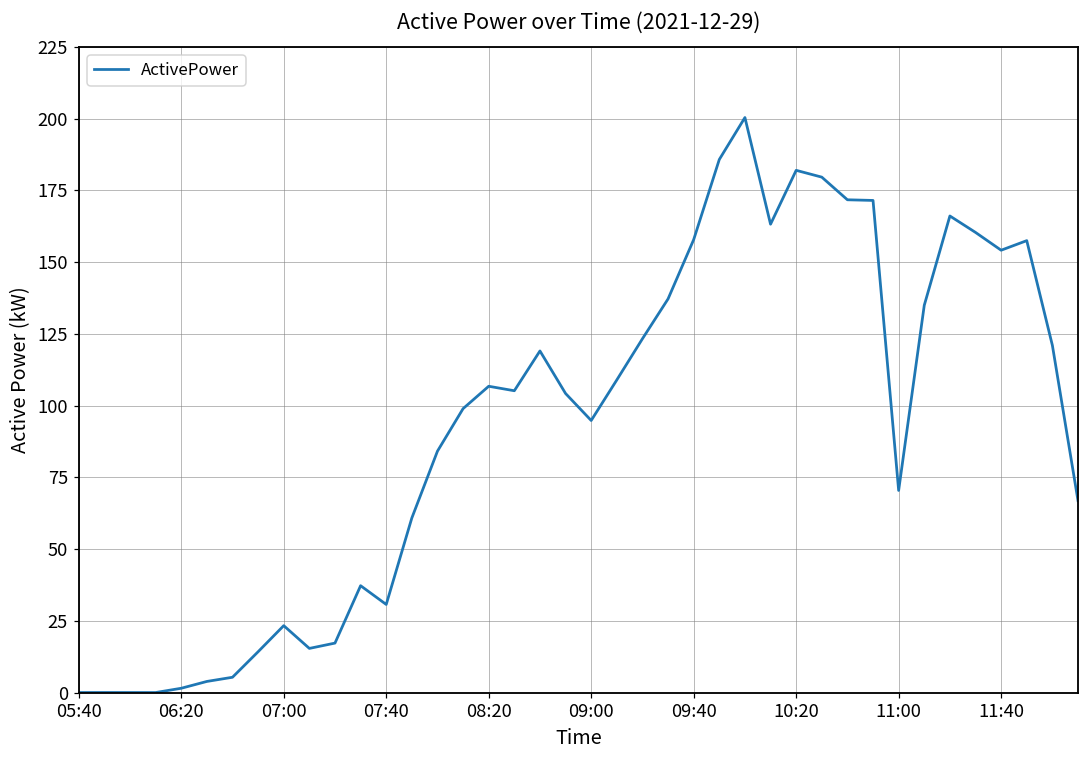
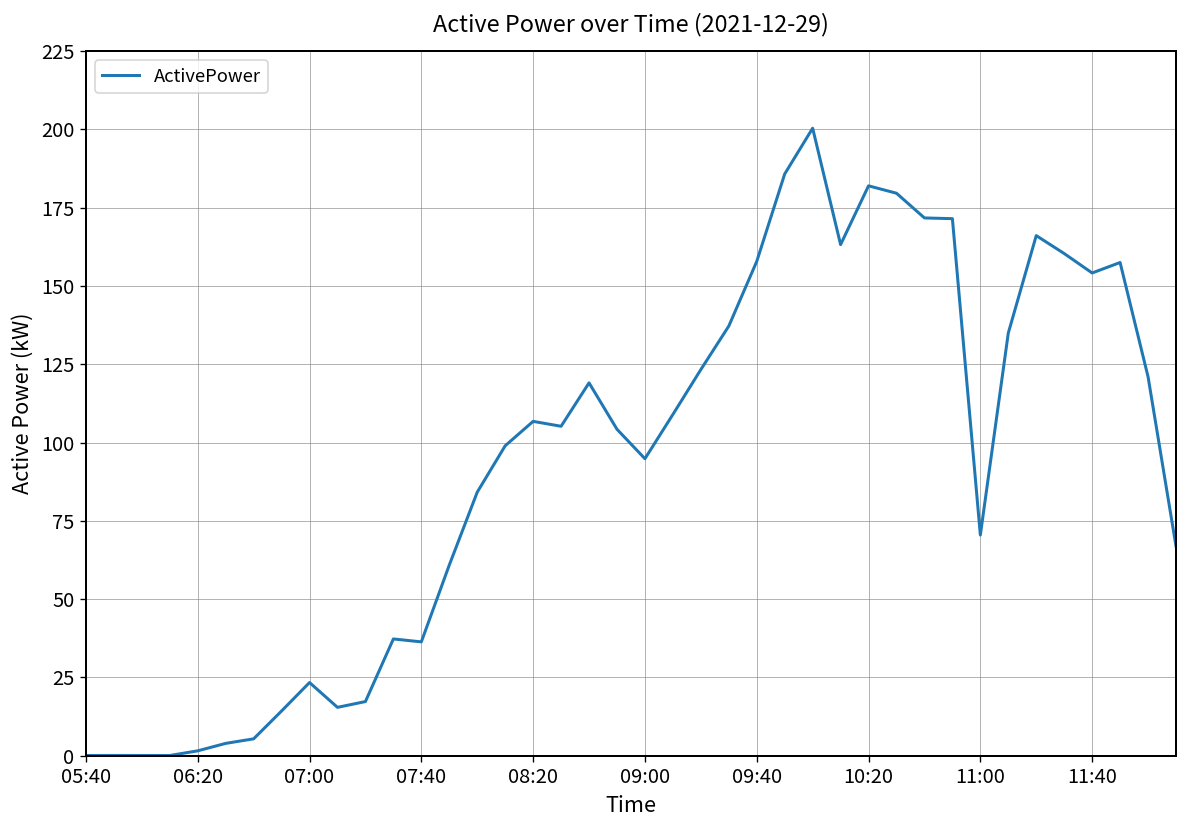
07:40: 31 -> 36
